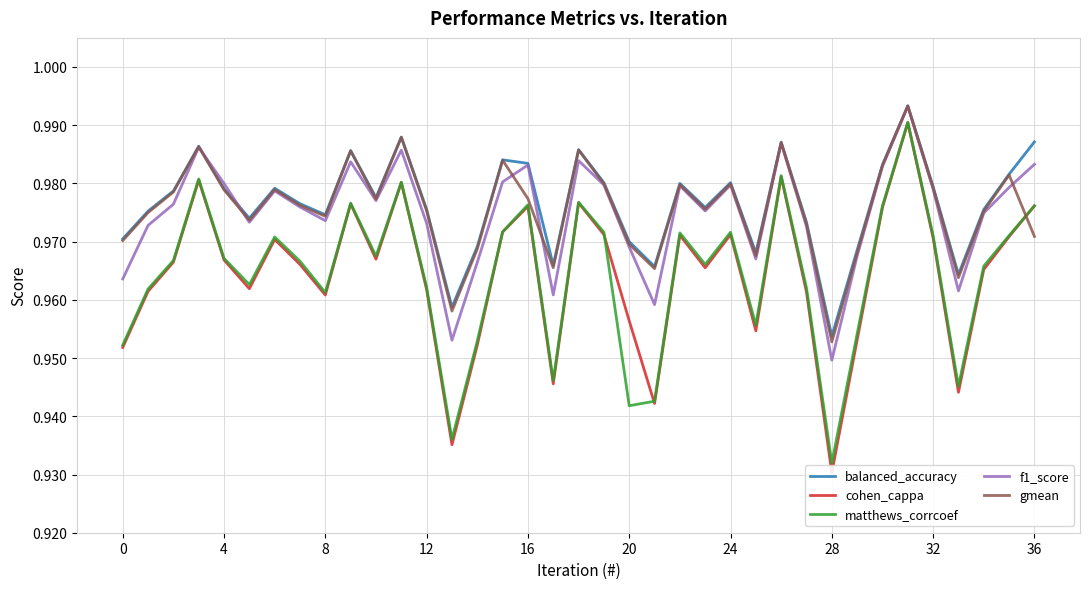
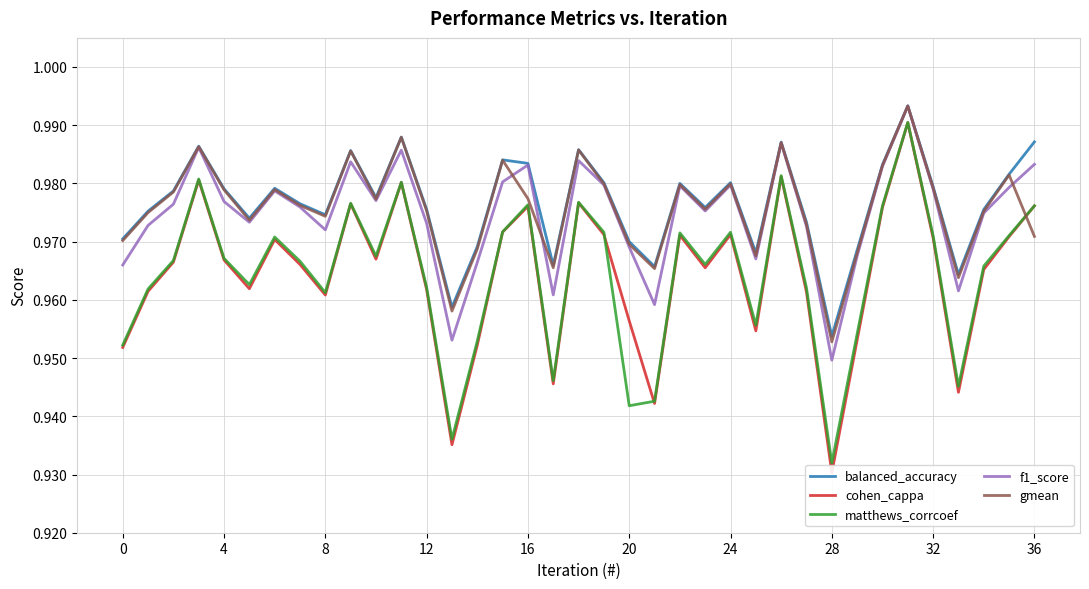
f1_score, 0: 0.964 -> 0.966
f1_score, 4: 0.980 -> 0.977
f1_score, 8: 0.974 -> 0.972
